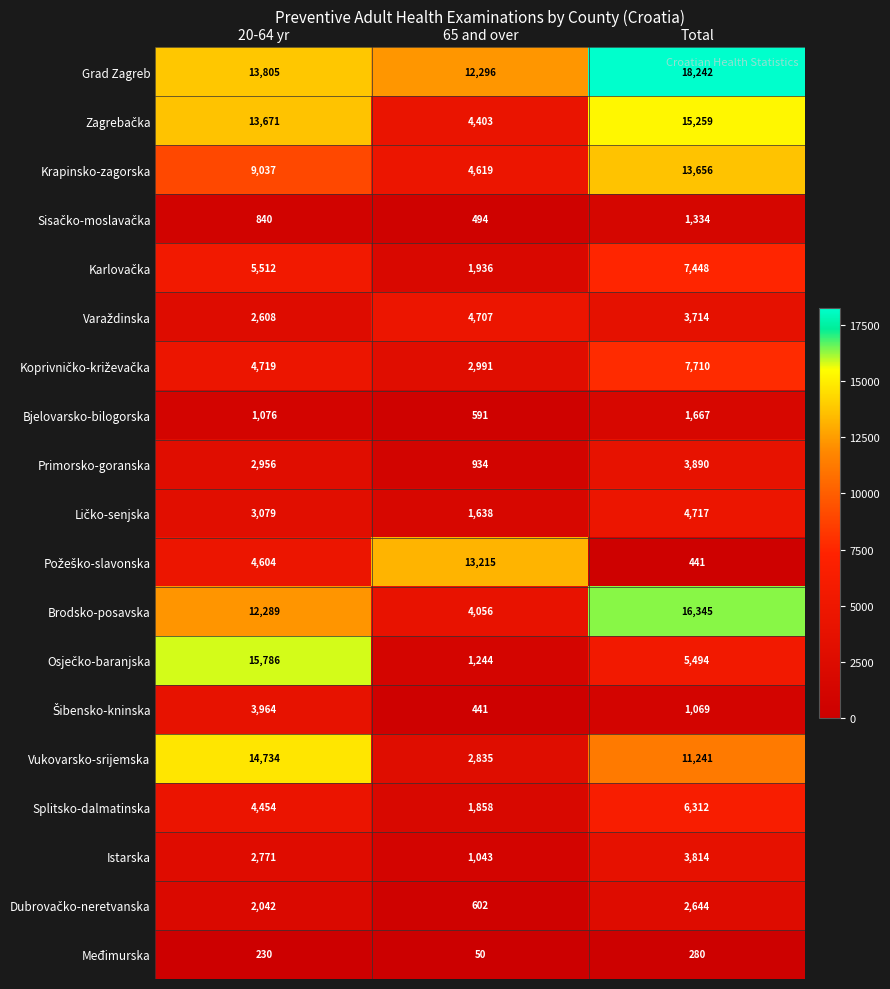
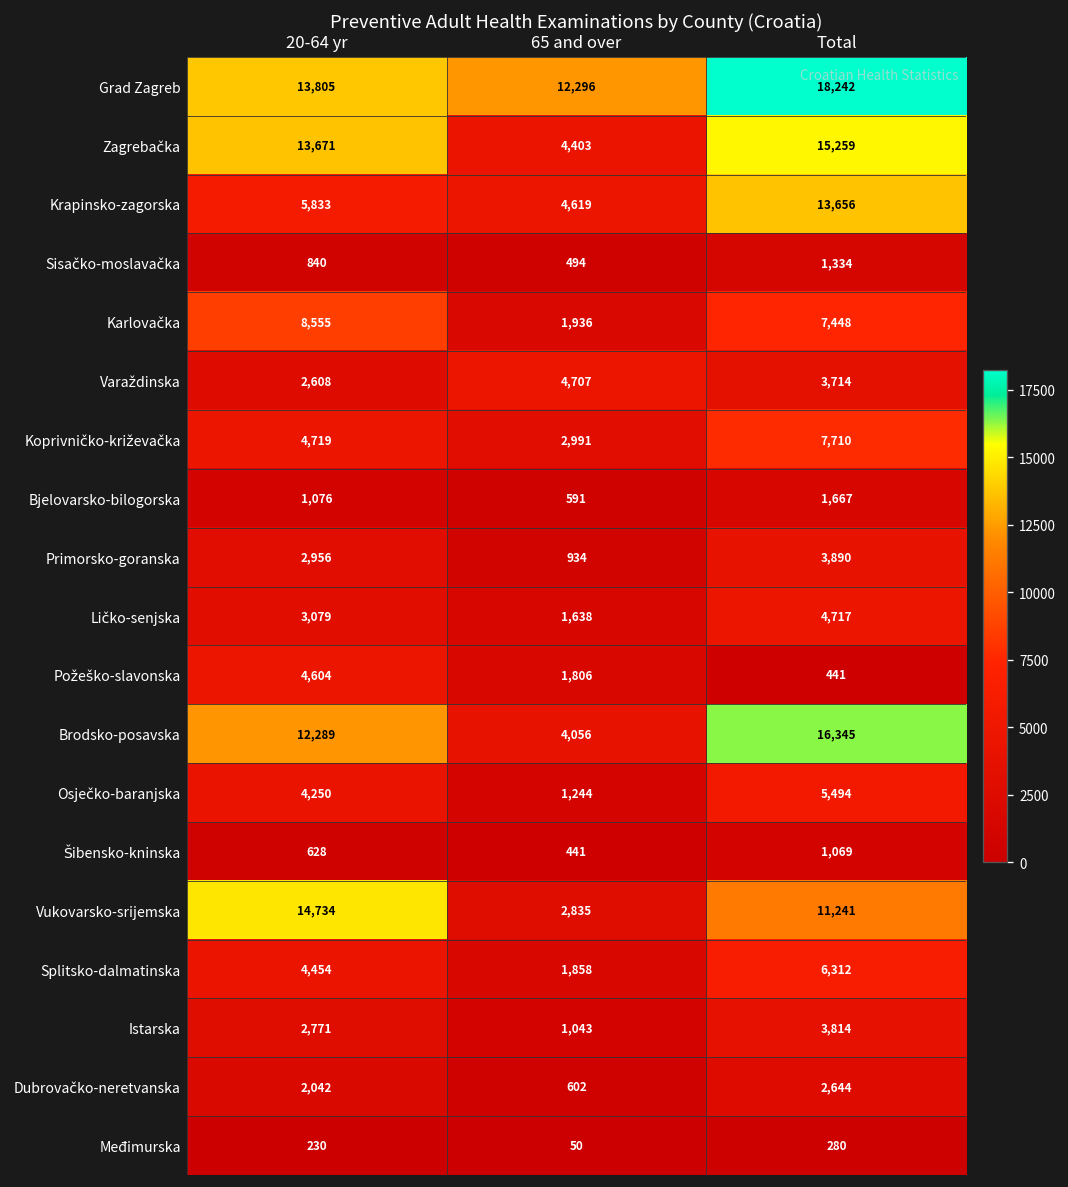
Krapinsko-zagorska, 20-64 yr: 9,037 -> 5,833
Karlovačka, 20-64 yr: 5,512 -> 8,555
Požeško-slavonska, 65 and over: 13,215 -> 1,806
Osječko-baranjska, 20-64 yr: 15,786 -> 4,250
Šibensko-kninska, 20-64 yr: 3,964 -> 628
